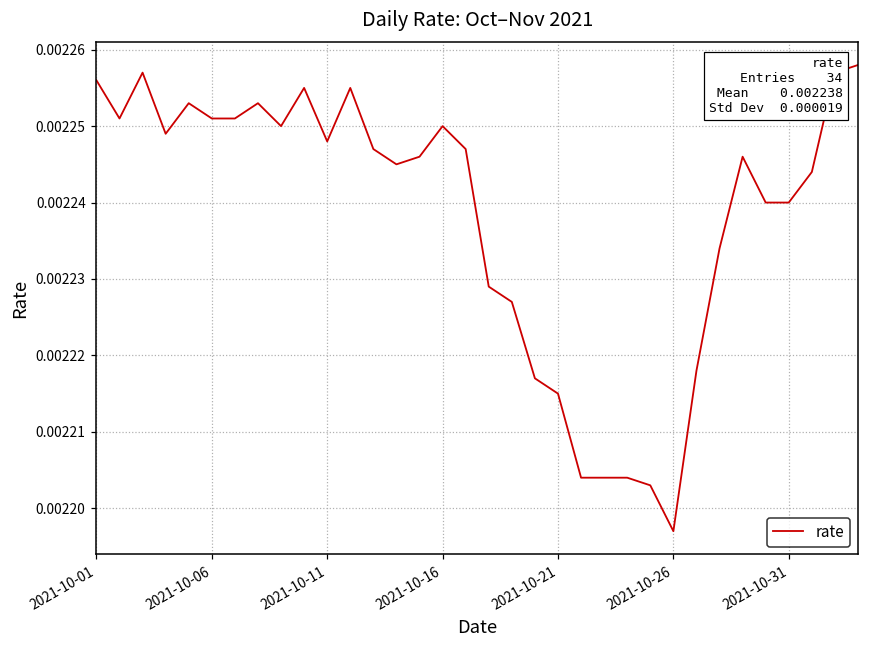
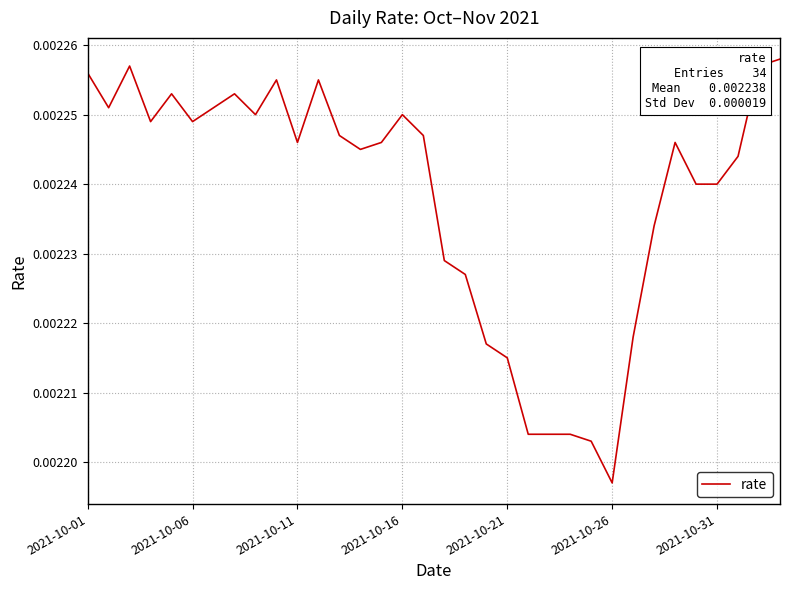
2021-10-06: 0.002251 -> 0.002249
2021-10-11: 0.002248 -> 0.002246
